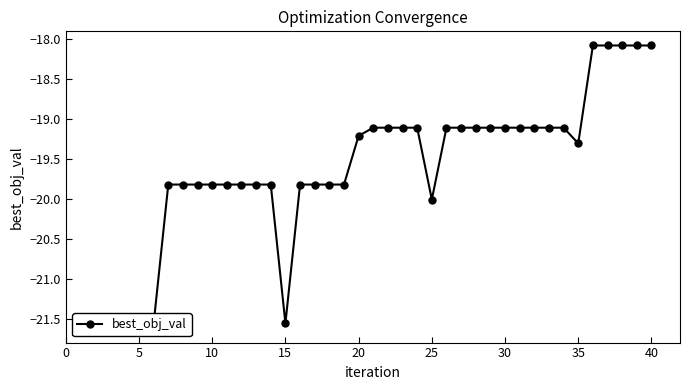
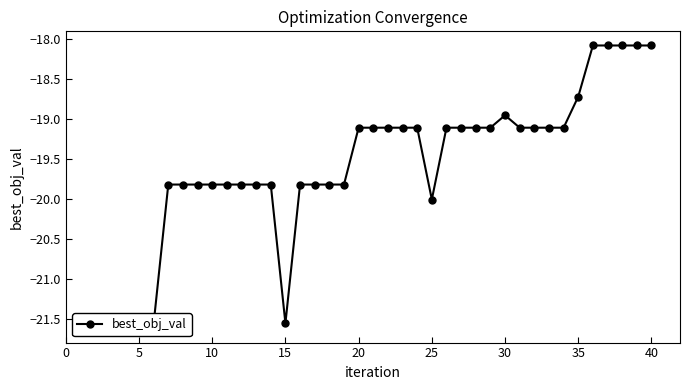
20: -19.2 -> -19.1
30: -19.1 -> -19.0
35: -19.3 -> -18.7
